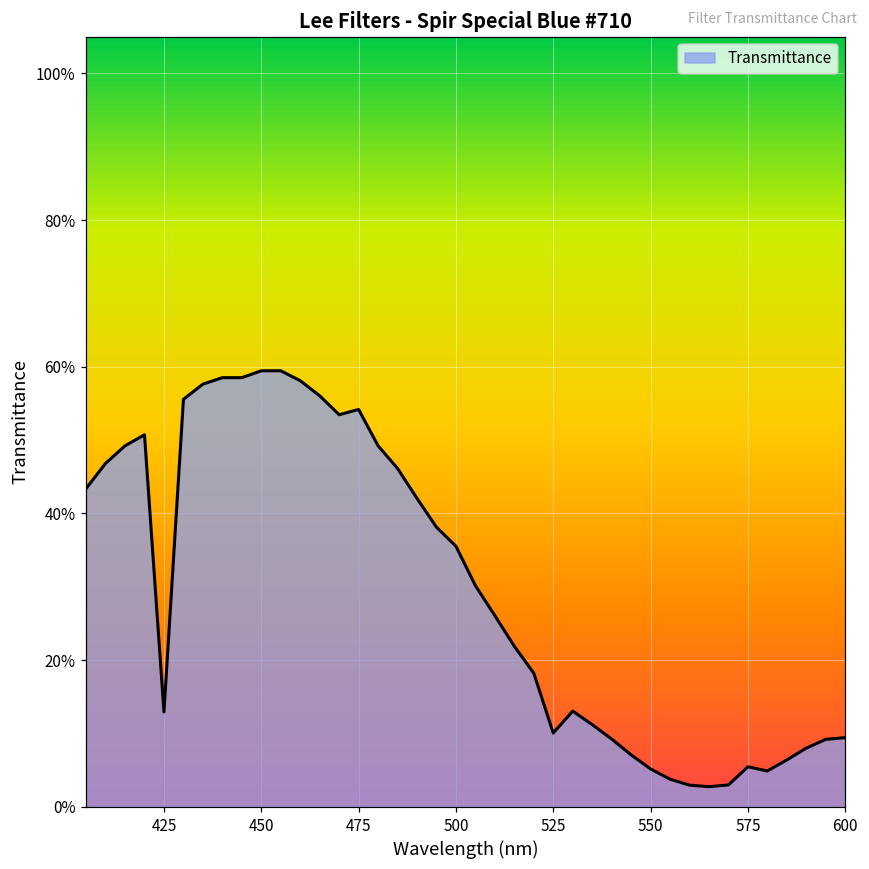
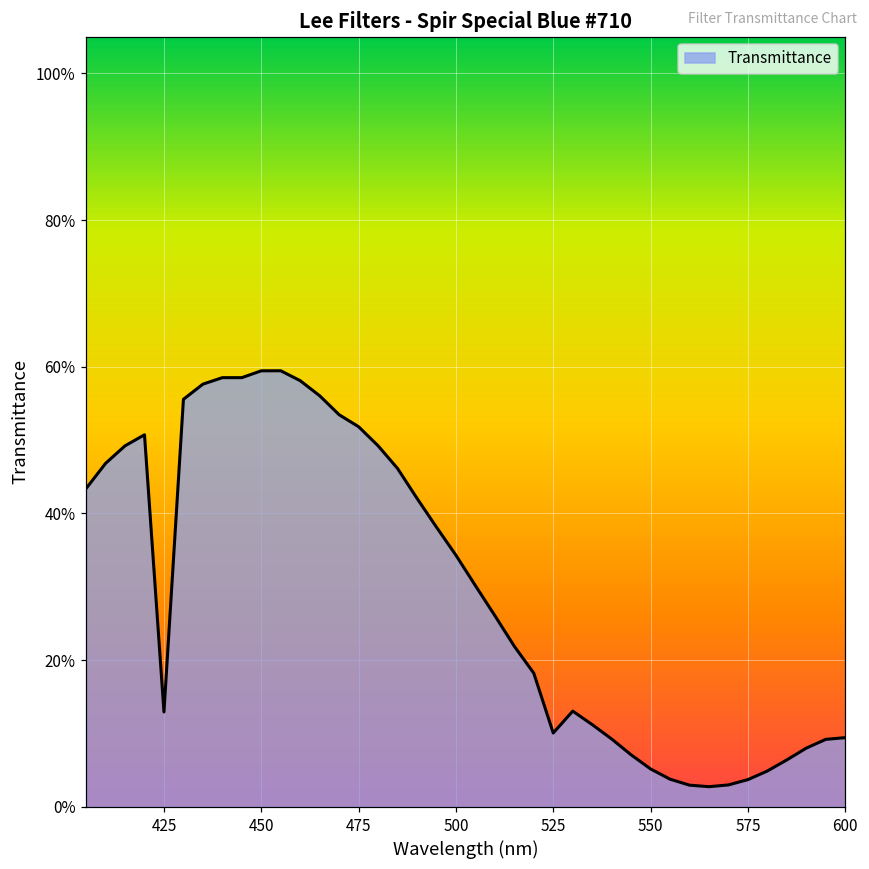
475: 54% -> 52%
500: 36% -> 34%
575: 5% -> 4%
